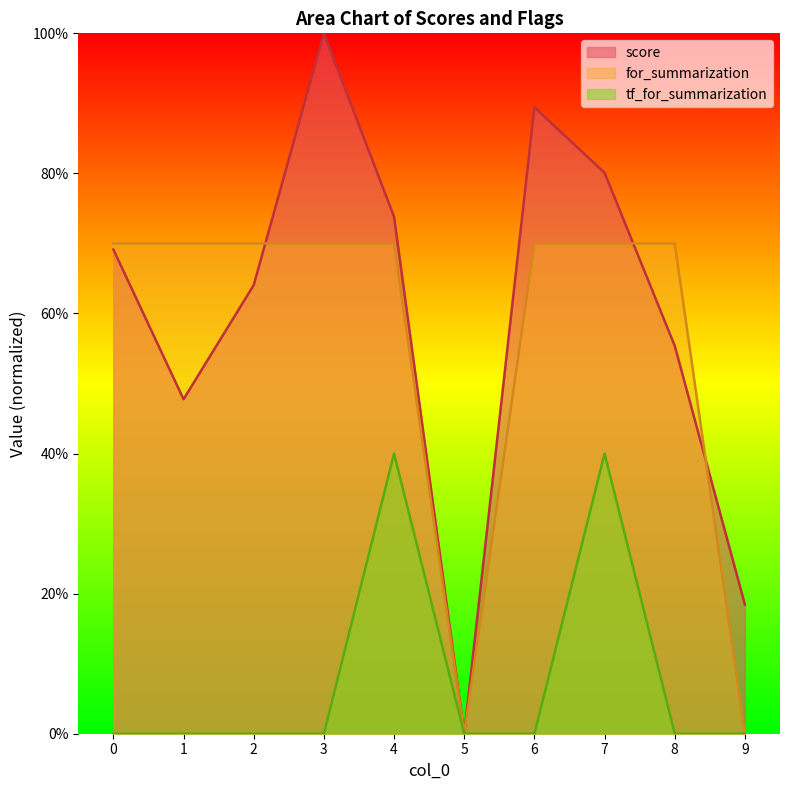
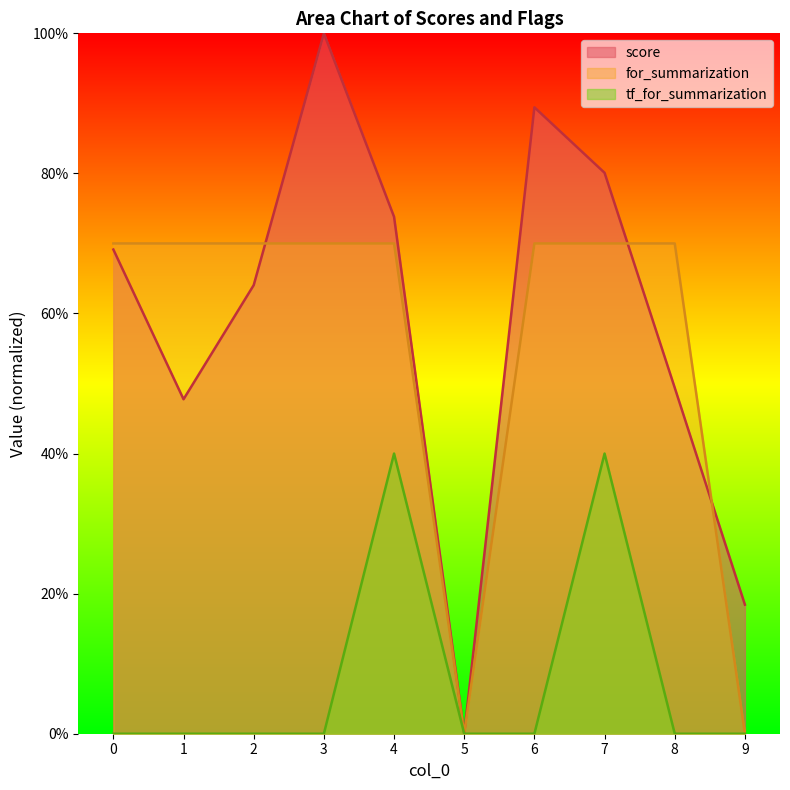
score, 8: 55% -> 49%
